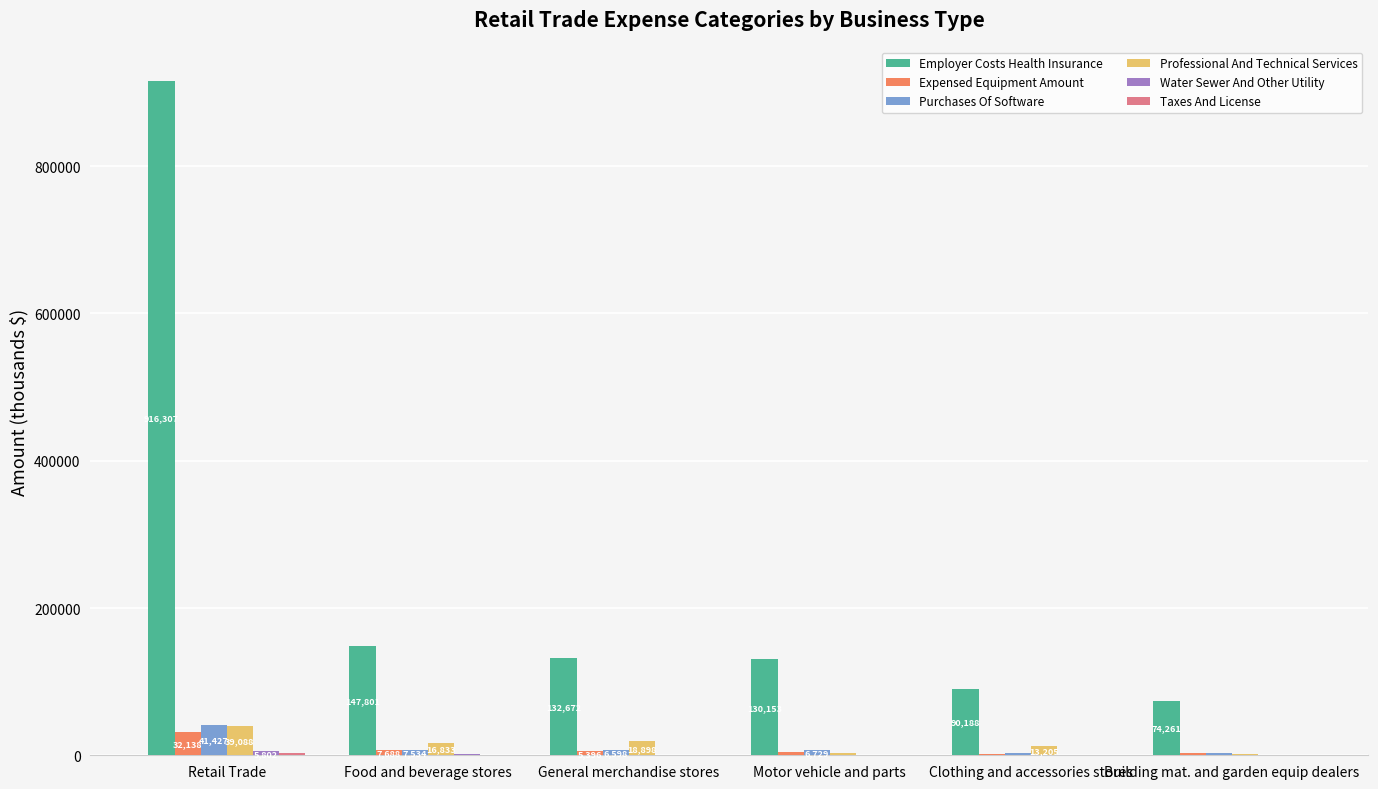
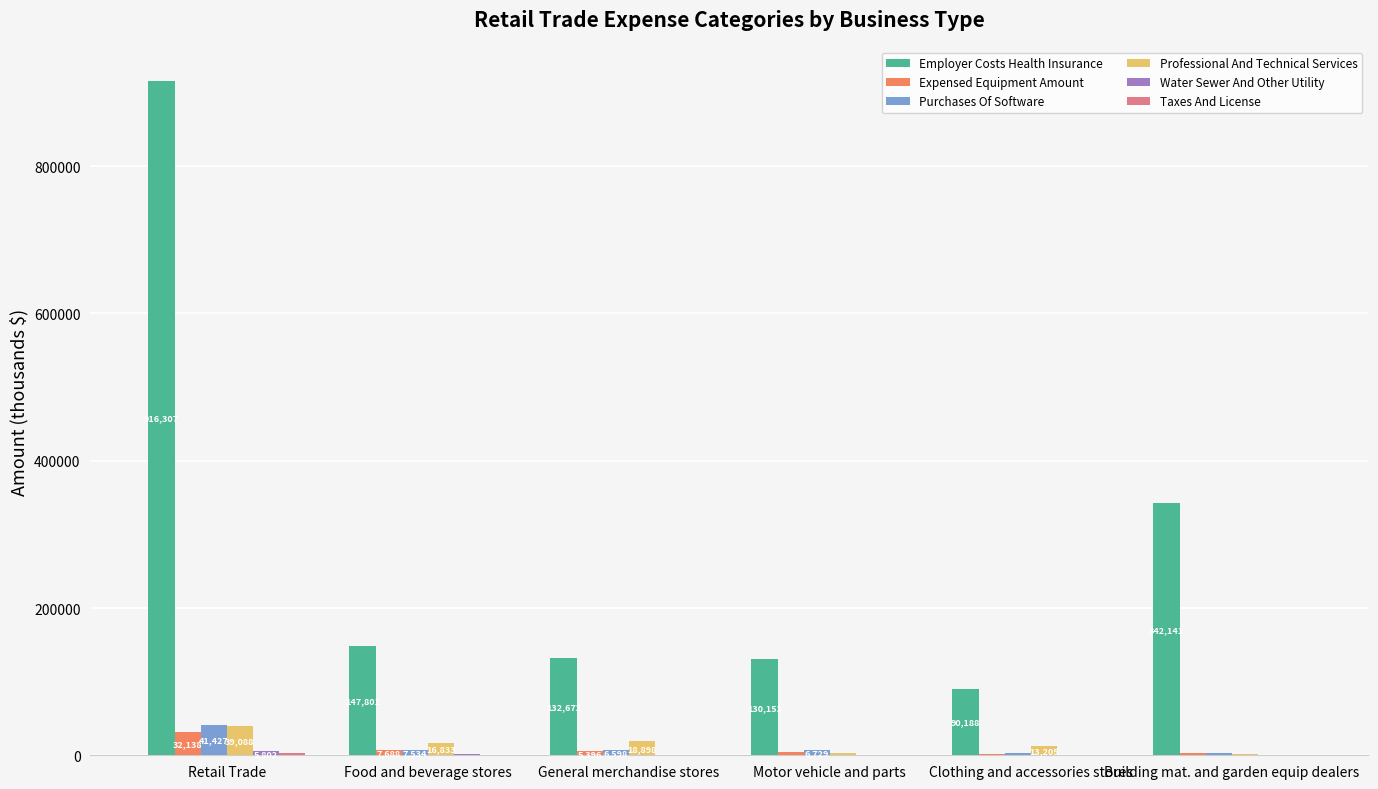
Employer Costs Health Insurance, Building mat. and garden equip dealers: 74,261 -> 342,141
